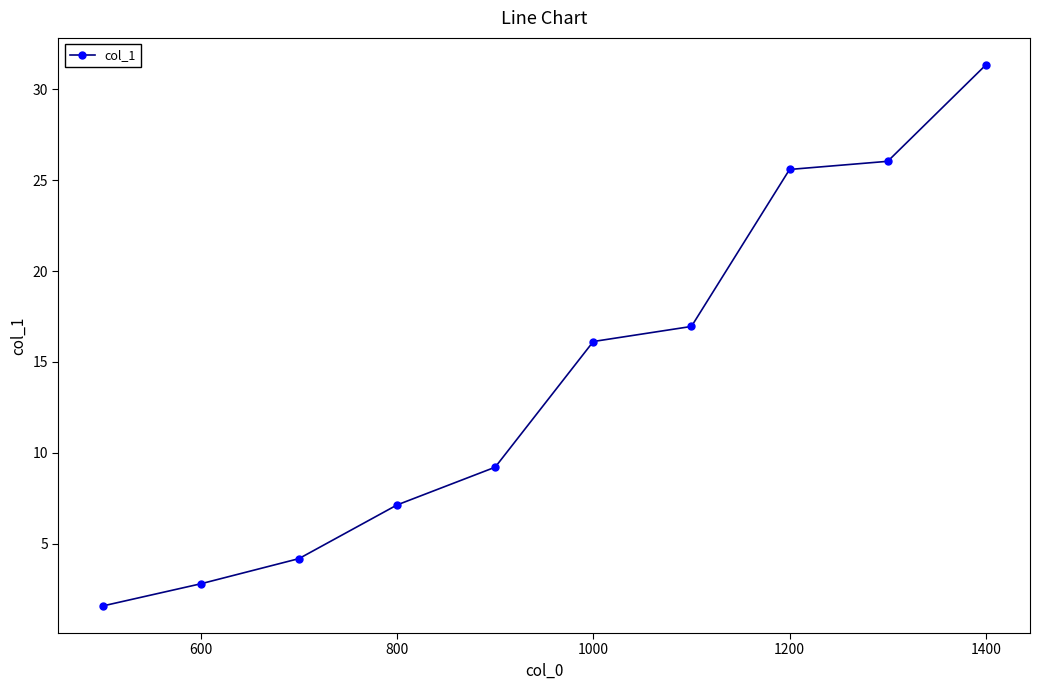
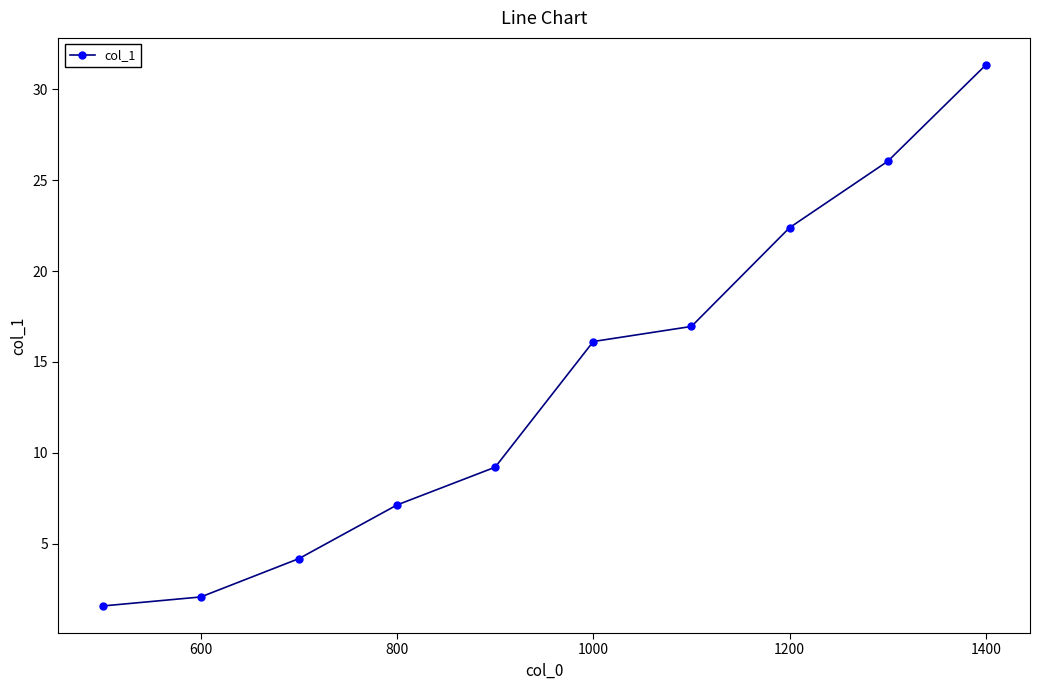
600: 2.8 -> 2.1
1200: 25.6 -> 22.4
